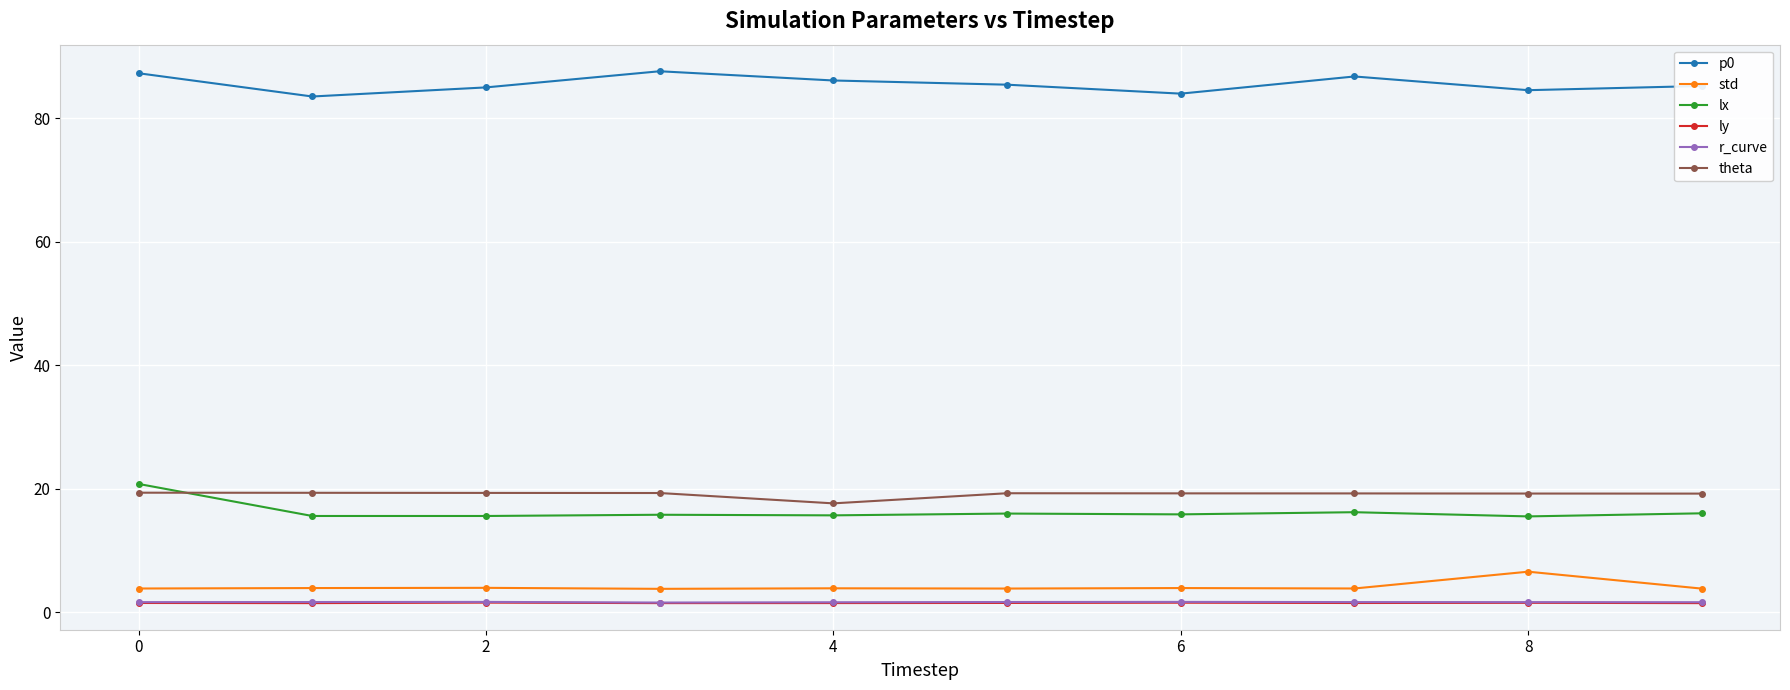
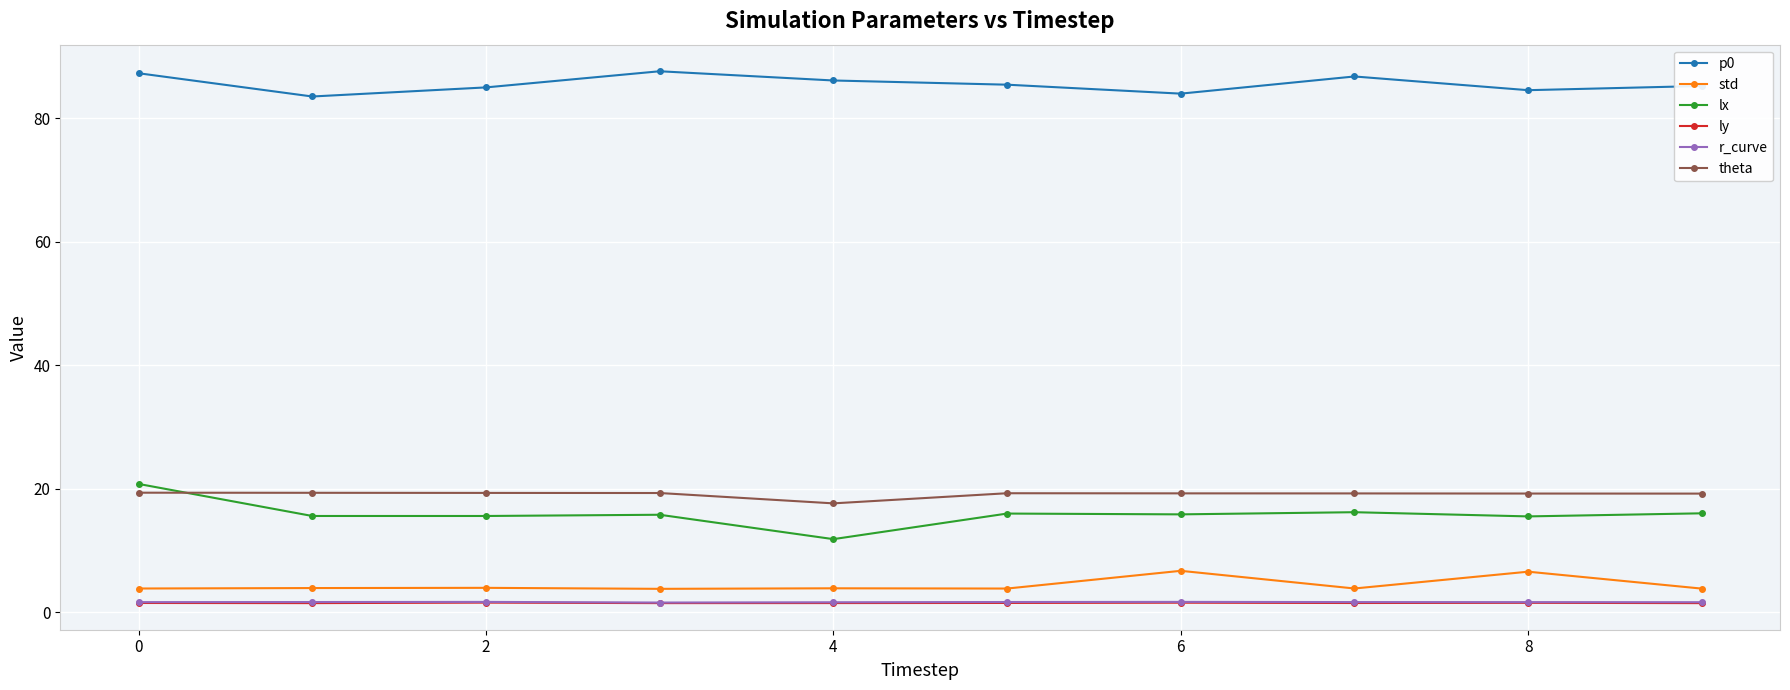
lx, 4: 16 -> 12
std, 6: 4 -> 7
